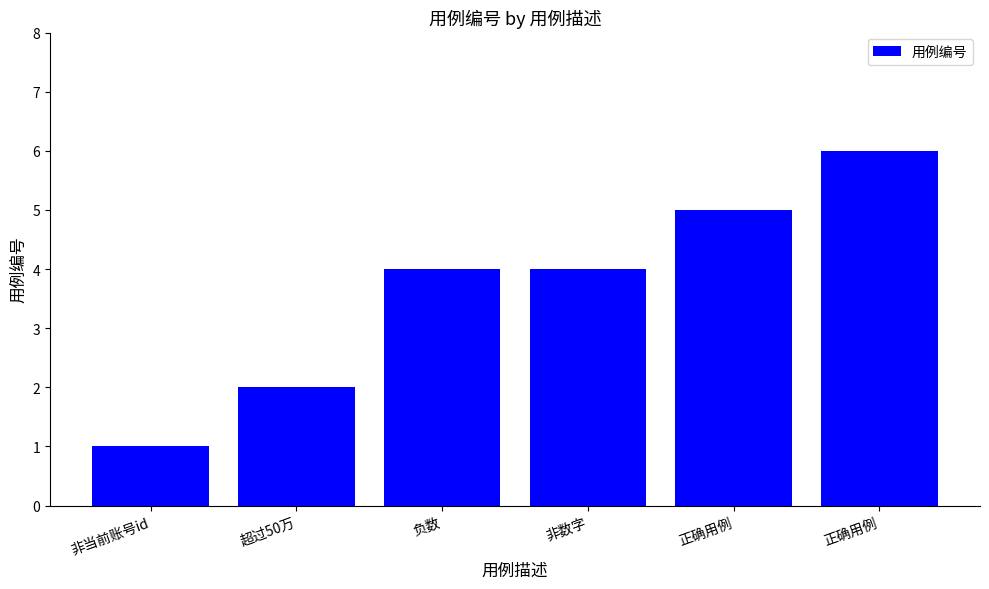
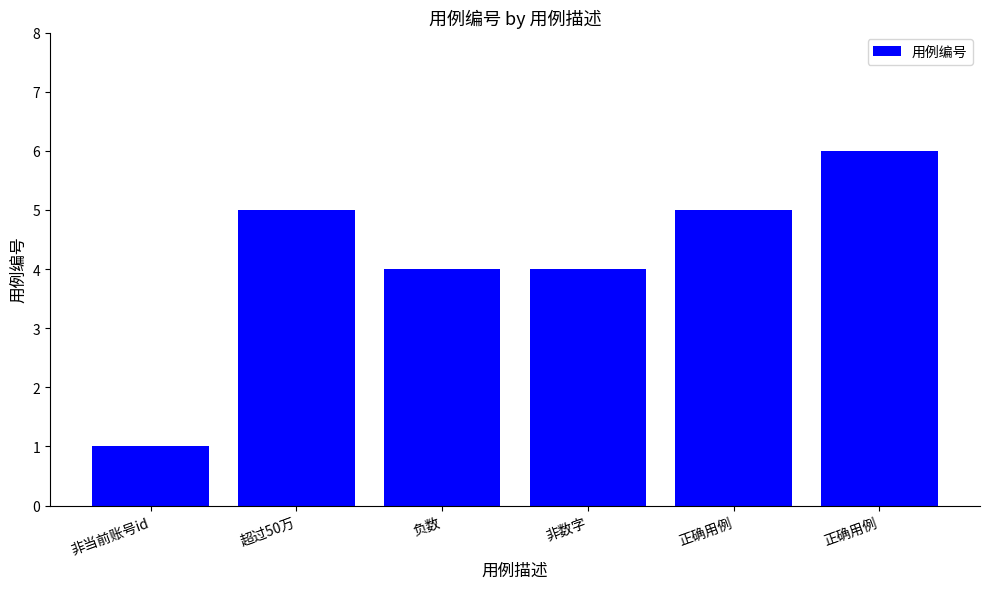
超过50万: 2 -> 5
